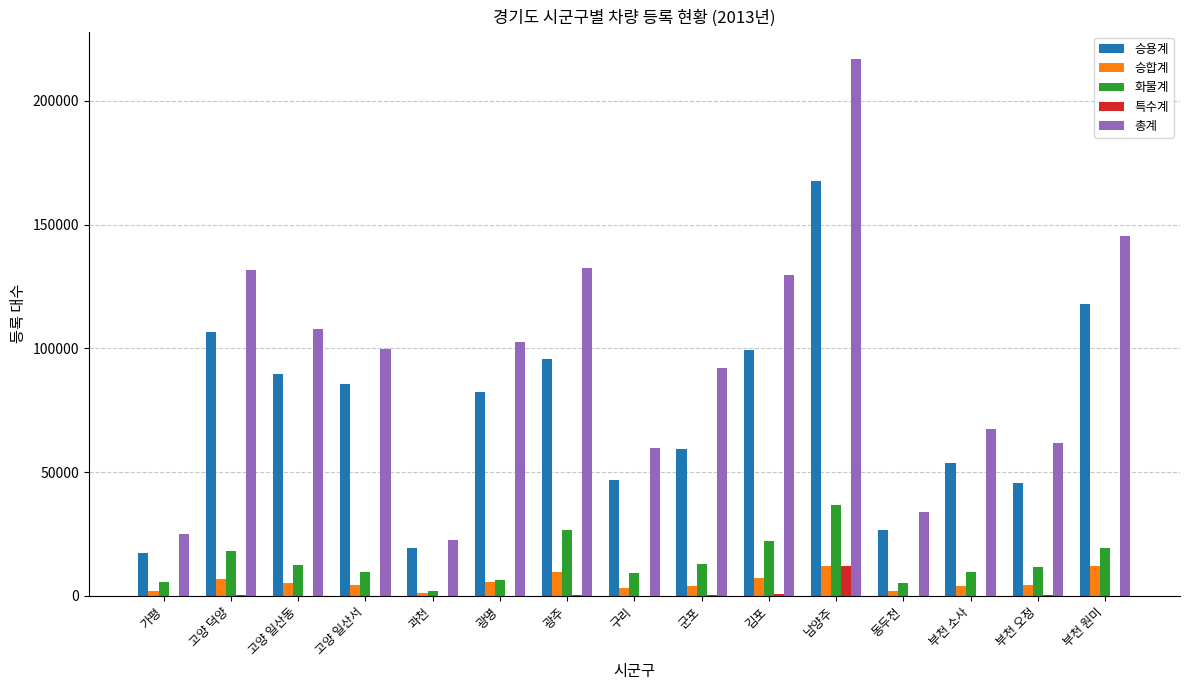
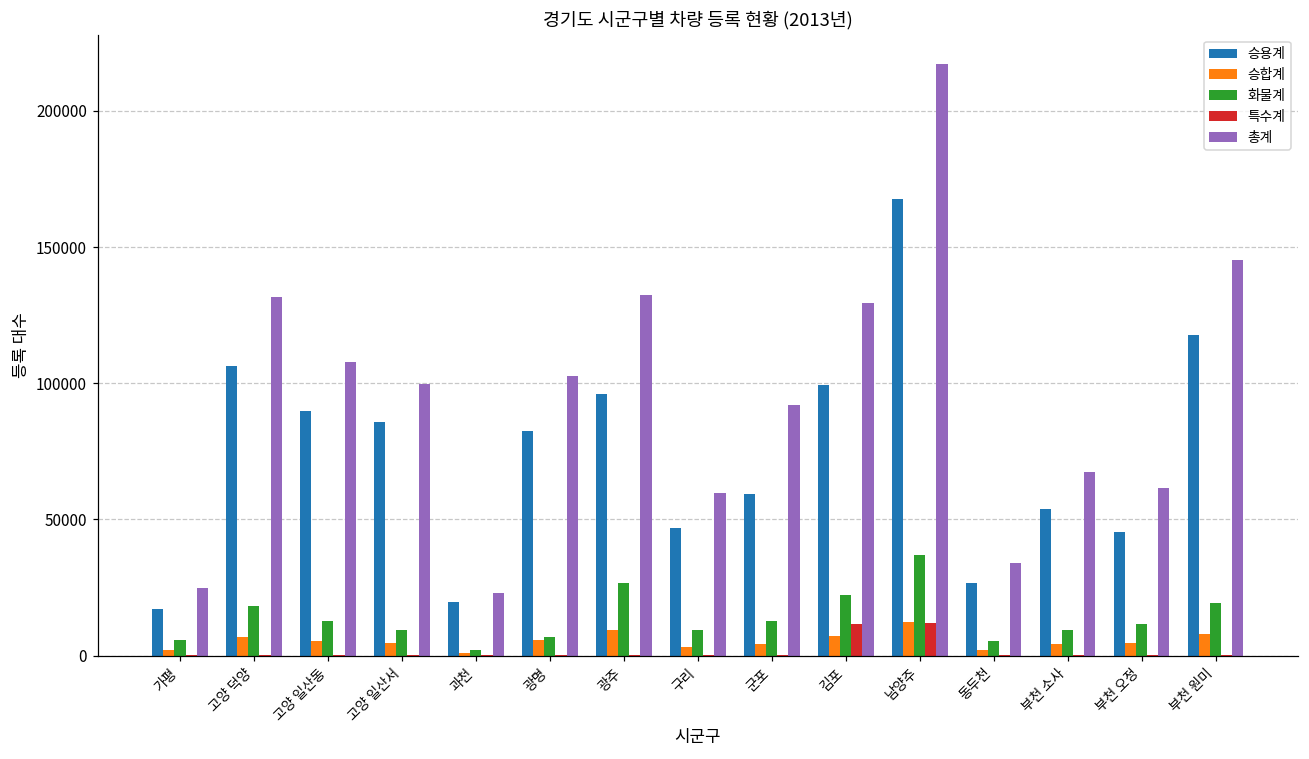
특수계, 김포: 1000 -> 12000
승합계, 부천 원미: 12000 -> 8000
